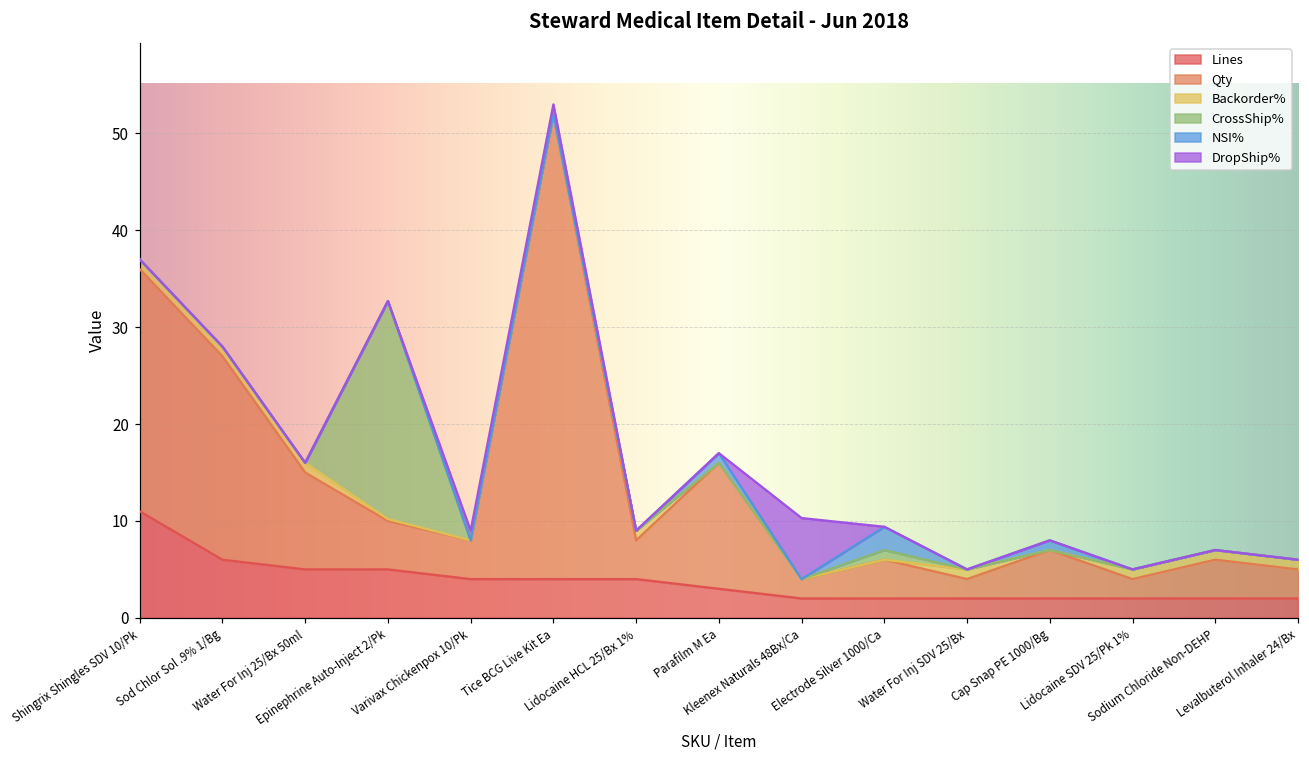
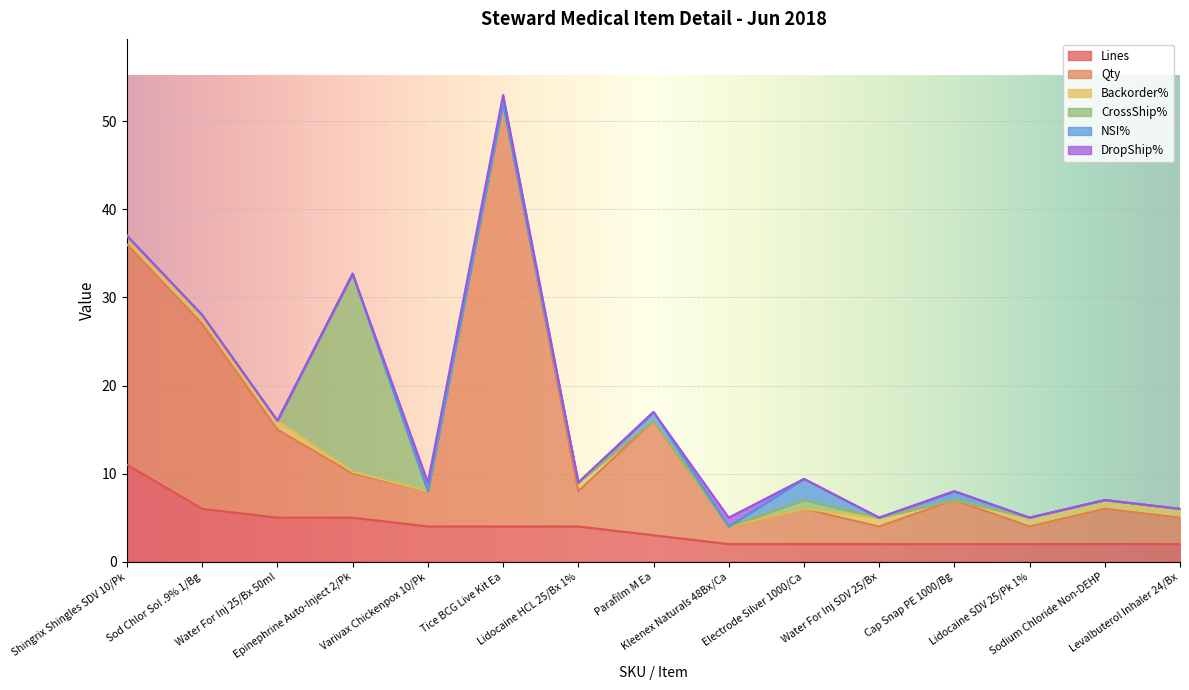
DropShip%, Kleenex Naturals 48Bx/Ca: 6 -> 1
